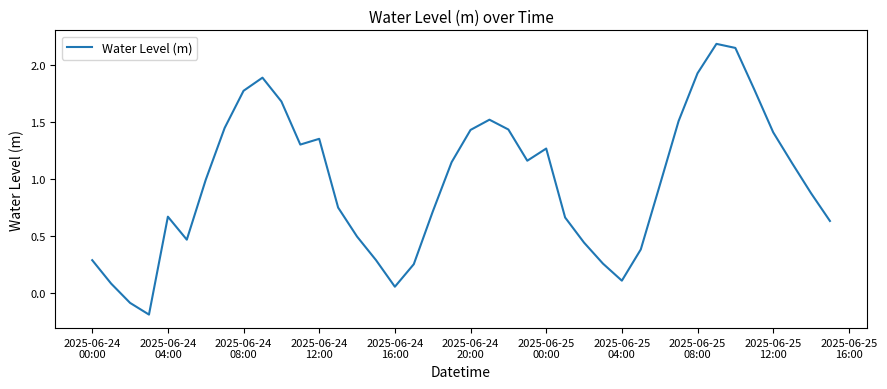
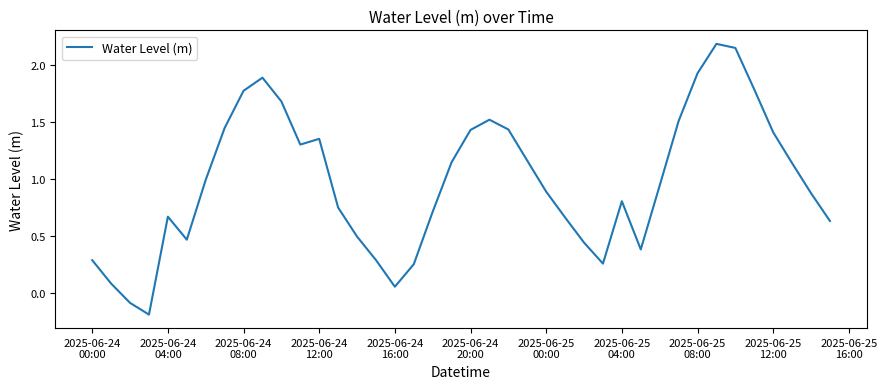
2025-06-25 00:00: 1.27 -> 0.89
2025-06-25 04:00: 0.11 -> 0.80
